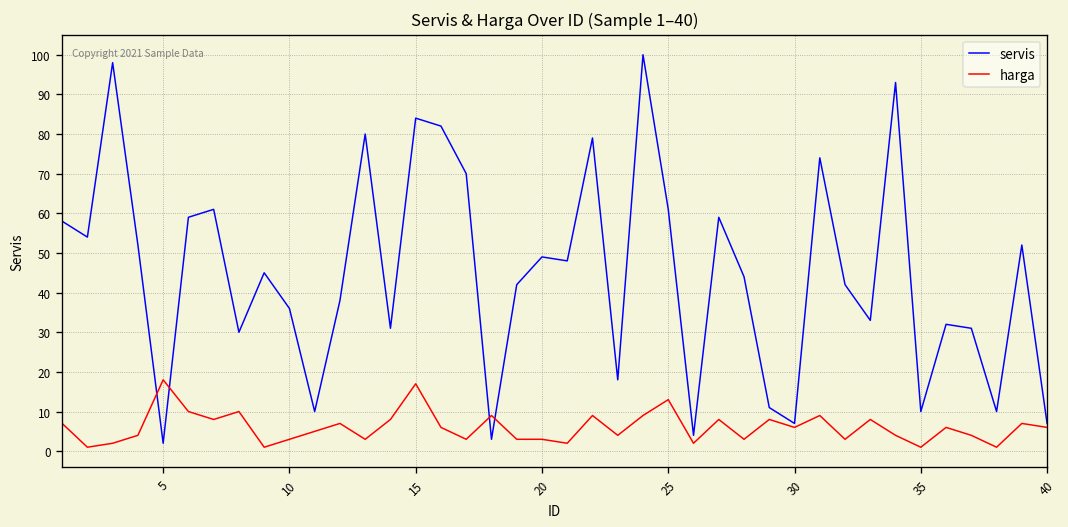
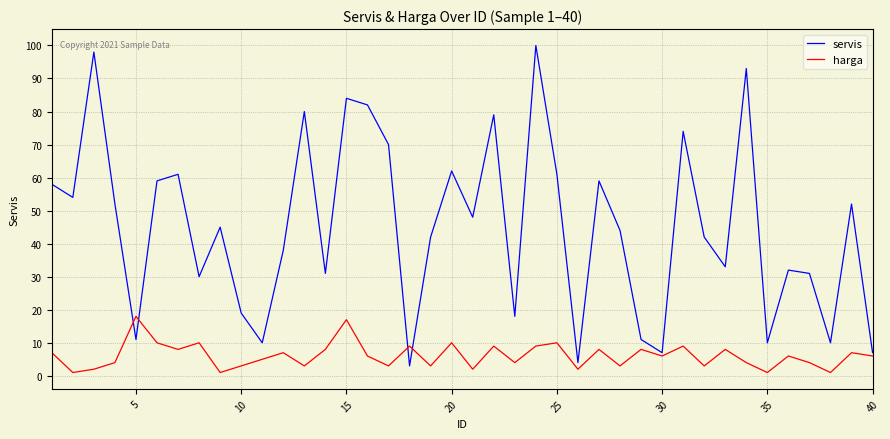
servis, 5: 2 -> 11
servis, 10: 36 -> 19
servis, 20: 49 -> 62
harga, 20: 3 -> 10
harga, 25: 13 -> 10
